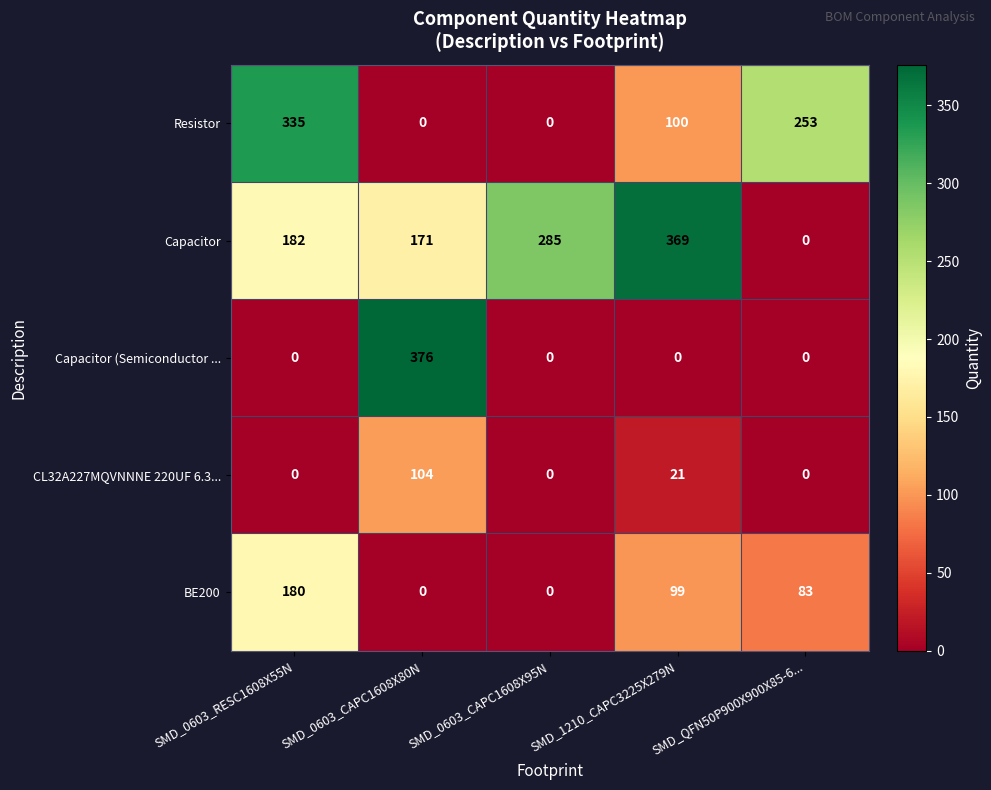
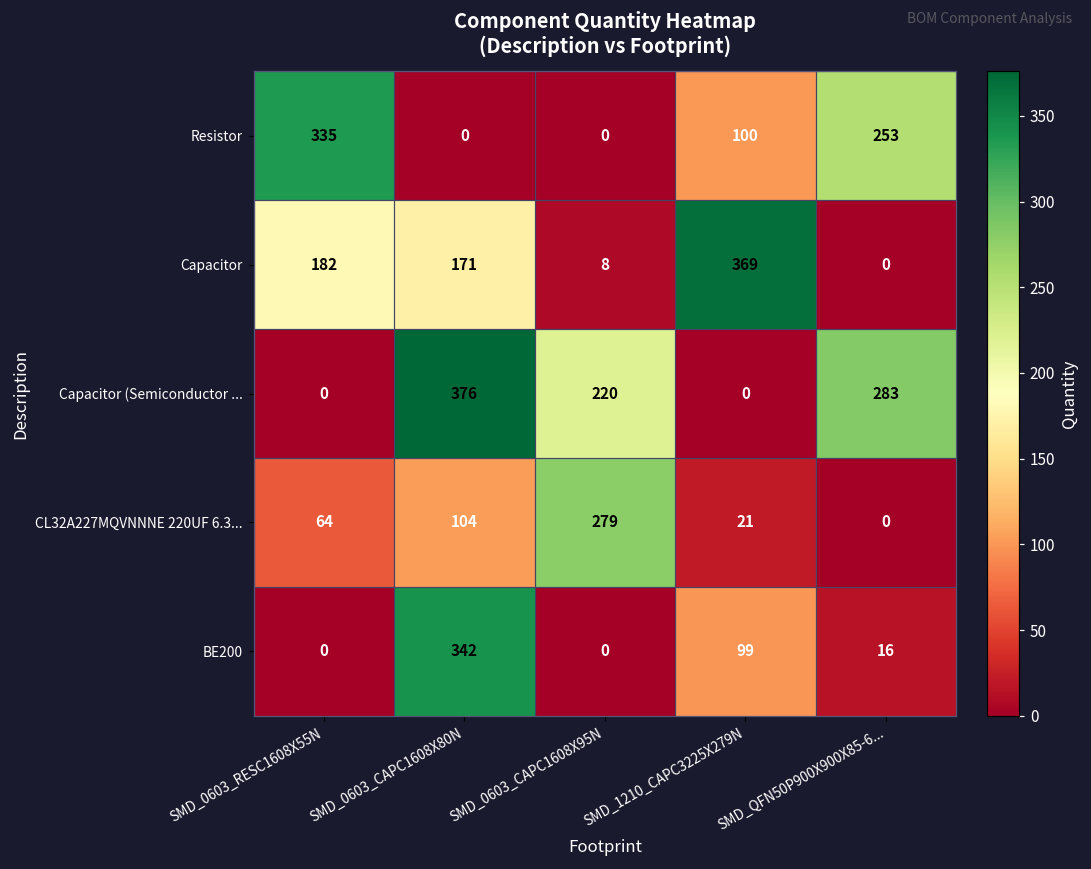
Capacitor, SMD_0603_CAPC1608X95N: 285 -> 8
Capacitor (Semiconductor ..., SMD_0603_CAPC1608X95N: 0 -> 220
Capacitor (Semiconductor ..., SMD_QFN50P900X900X85-6...: 0 -> 283
CL32A227MQVNNNE 220UF 6.3..., SMD_0603_RESC1608X55N: 0 -> 64
CL32A227MQVNNNE 220UF 6.3..., SMD_0603_CAPC1608X95N: 0 -> 279
BE200, SMD_0603_RESC1608X55N: 180 -> 0
BE200, SMD_0603_CAPC1608X80N: 0 -> 342
BE200, SMD_QFN50P900X900X85-6...: 83 -> 16
